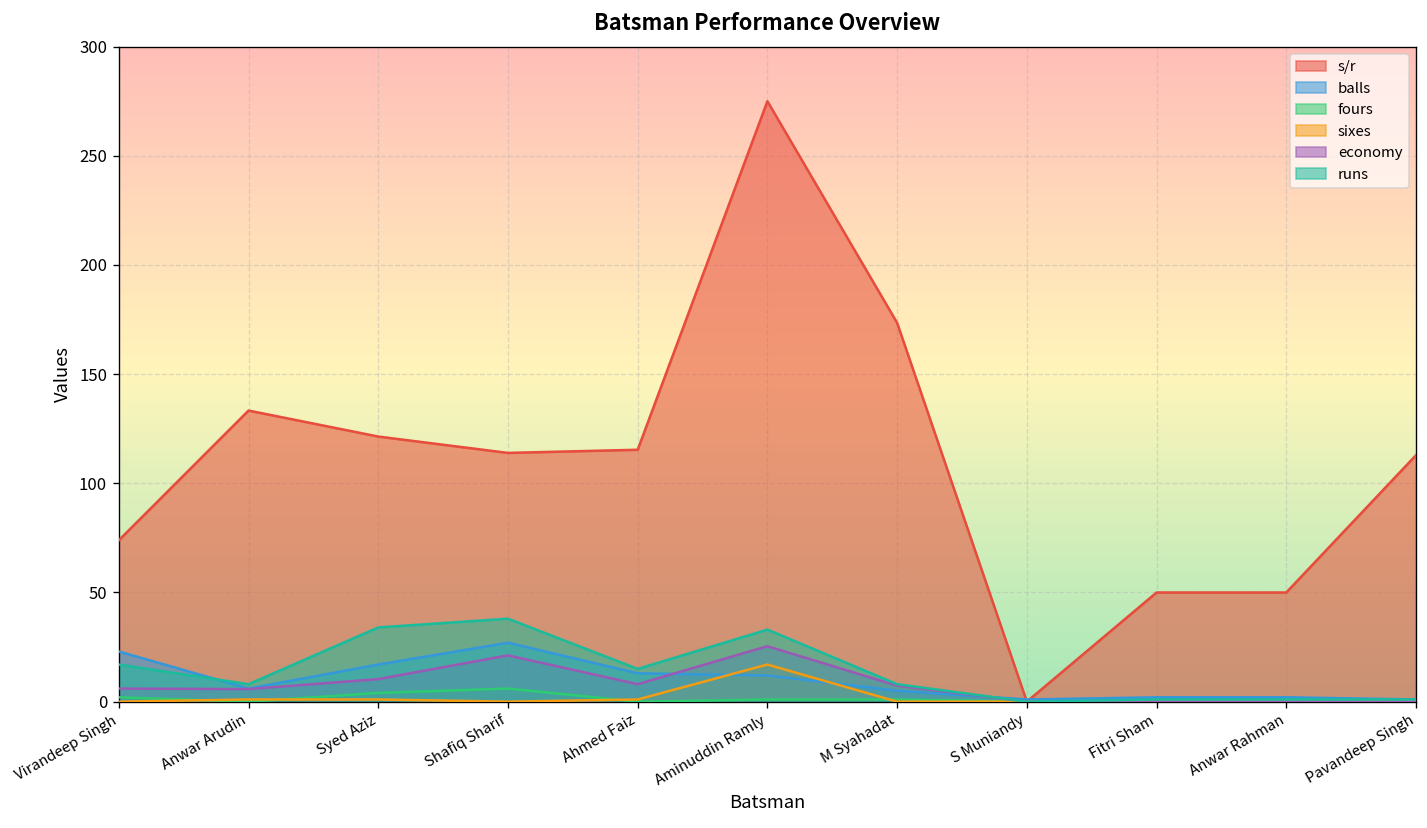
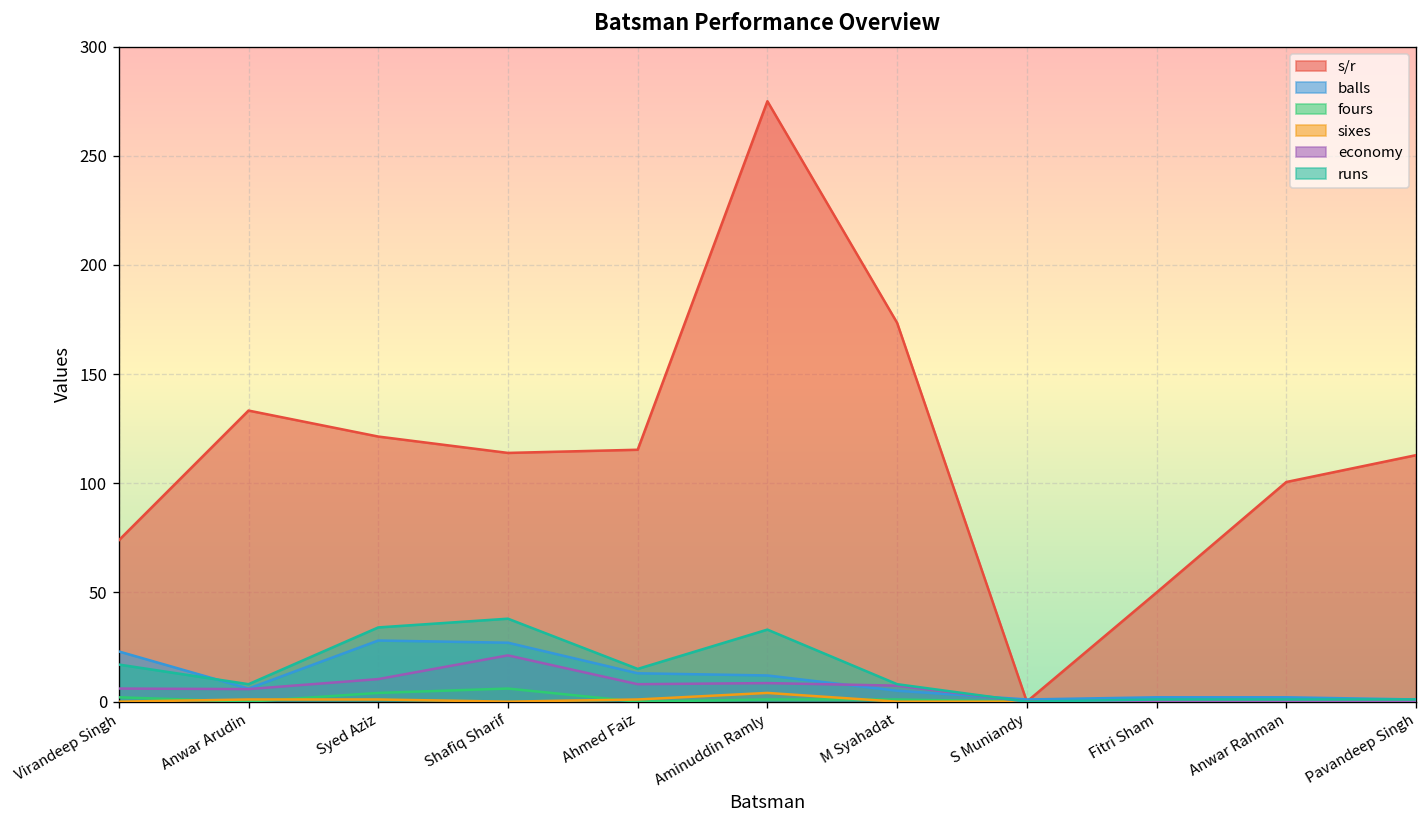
balls, Syed Aziz: 17 -> 28
sixes, Aminuddin Ramly: 17 -> 4
economy, Aminuddin Ramly: 25 -> 9
s/r, Anwar Rahman: 50 -> 101
